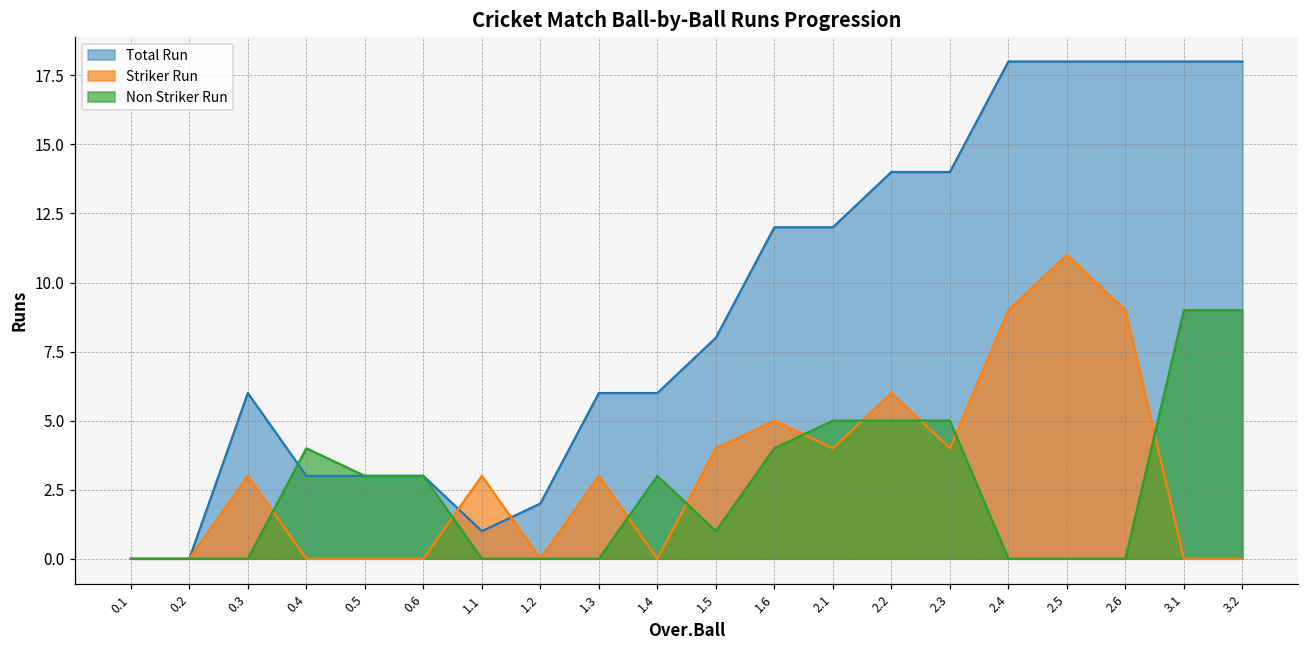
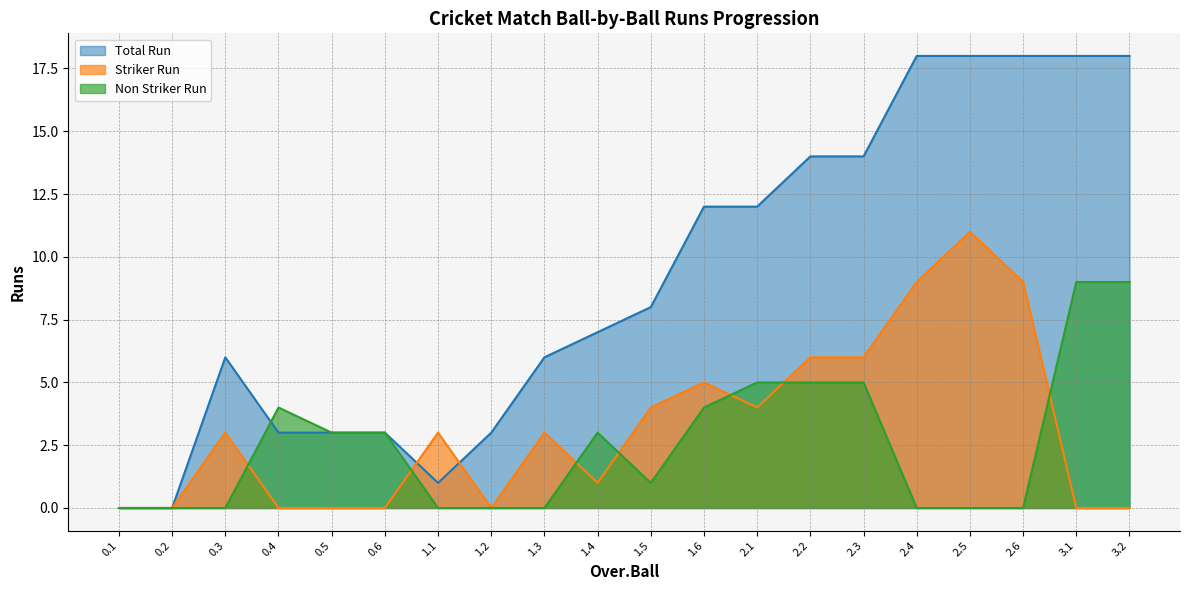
Total Run, 1.2: 2 -> 3
Total Run, 1.4: 6 -> 7
Striker Run, 1.4: 0 -> 1
Striker Run, 2.3: 4 -> 6
